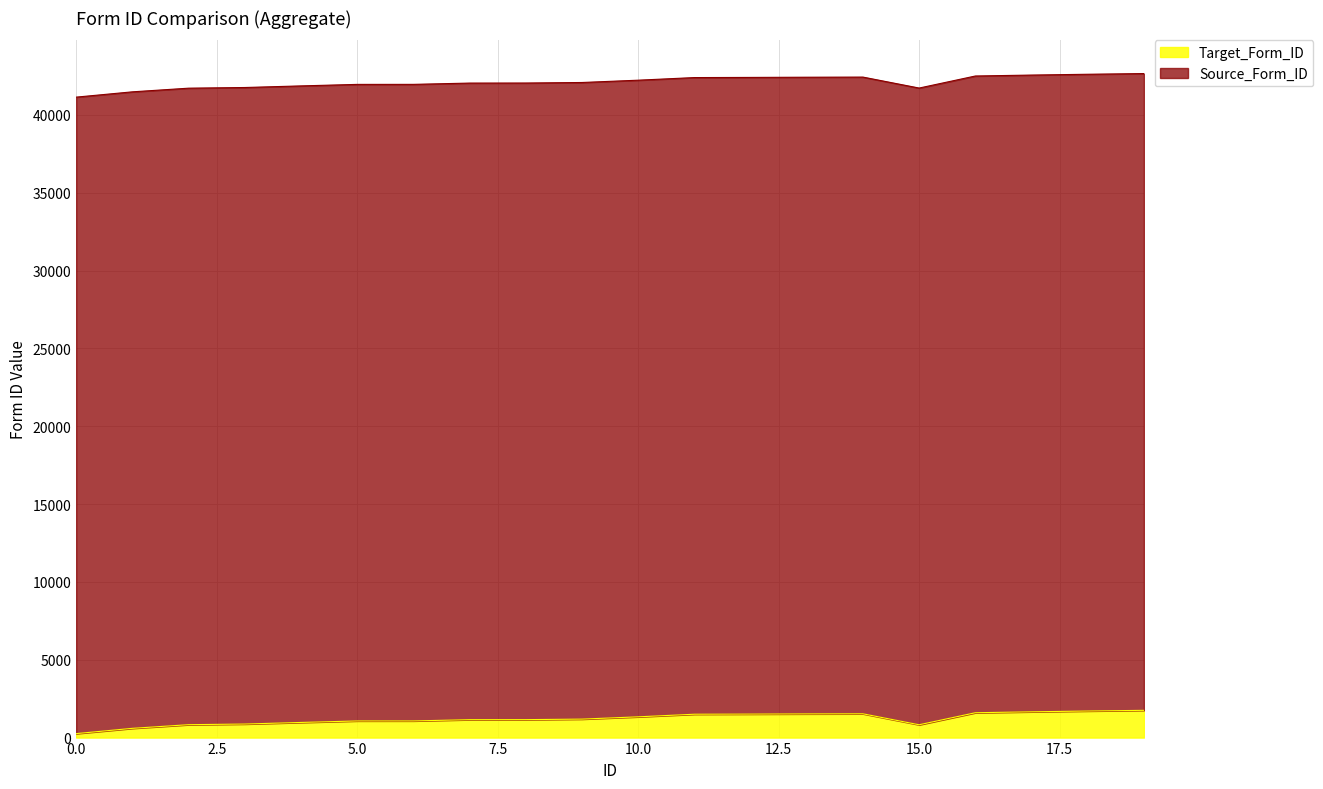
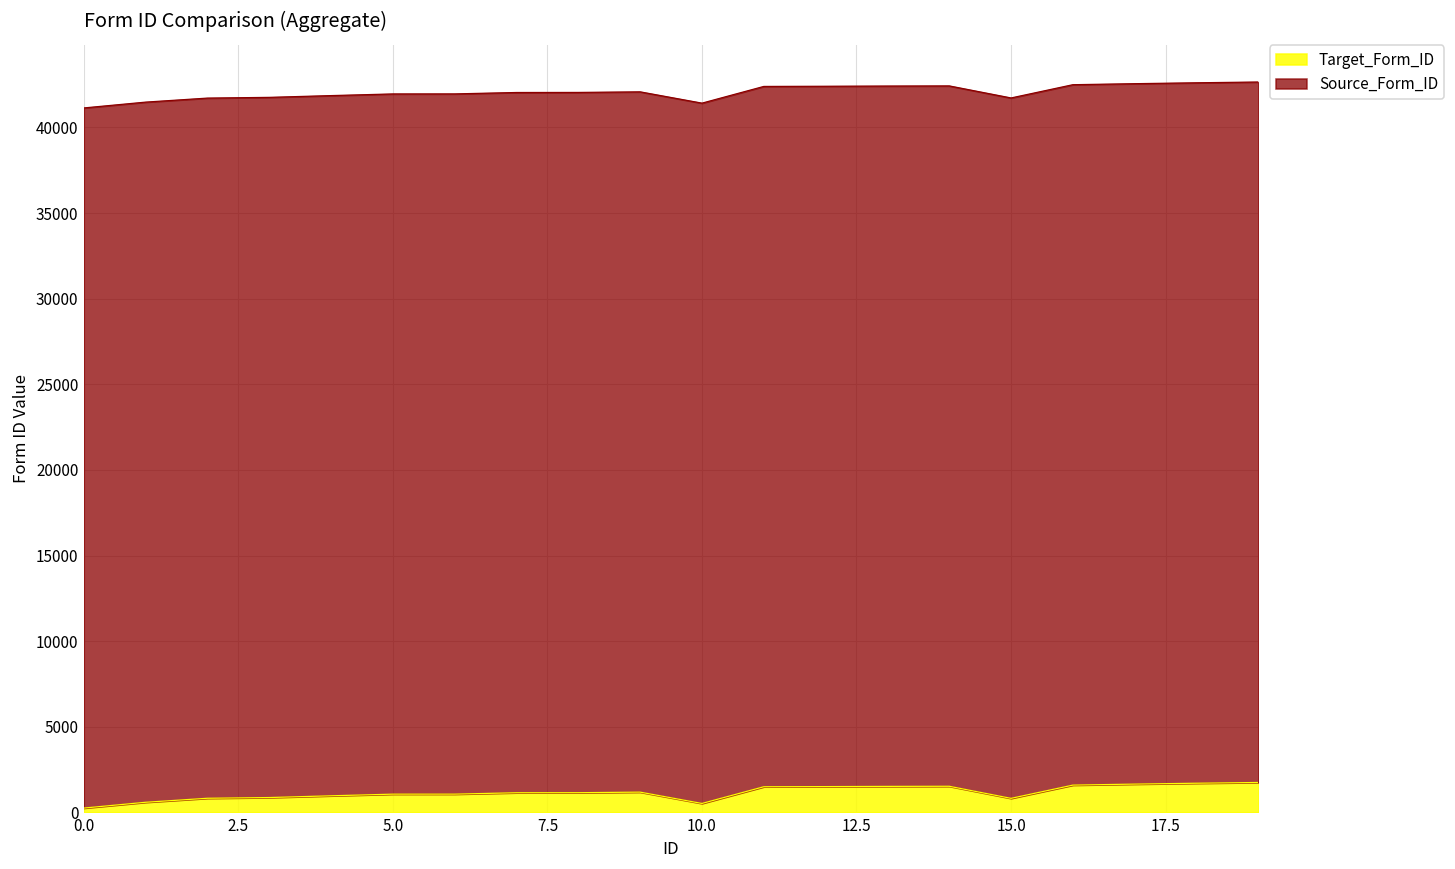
Target_Form_ID, 10.0: 1300 -> 500
